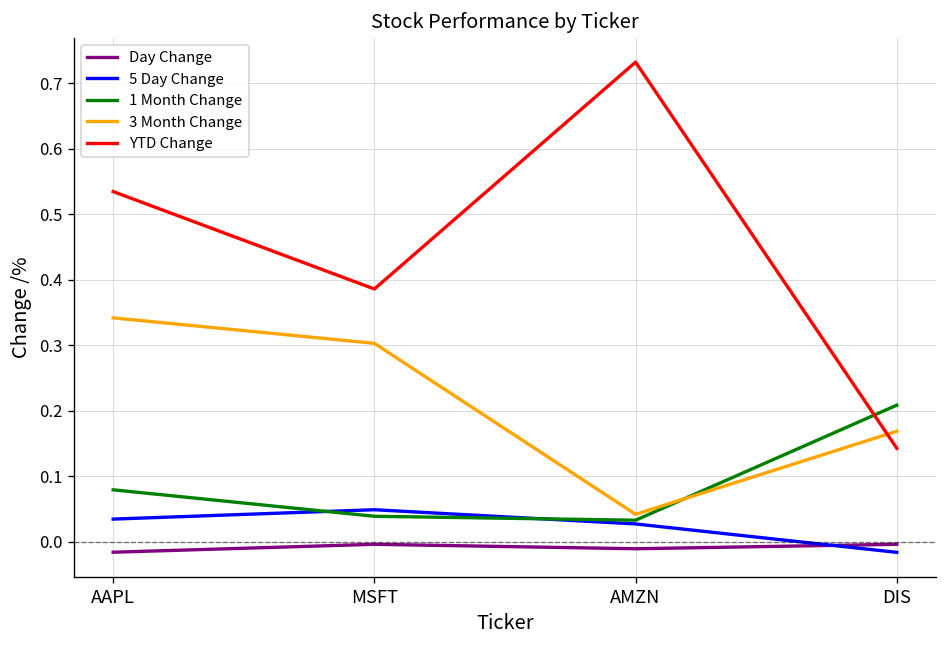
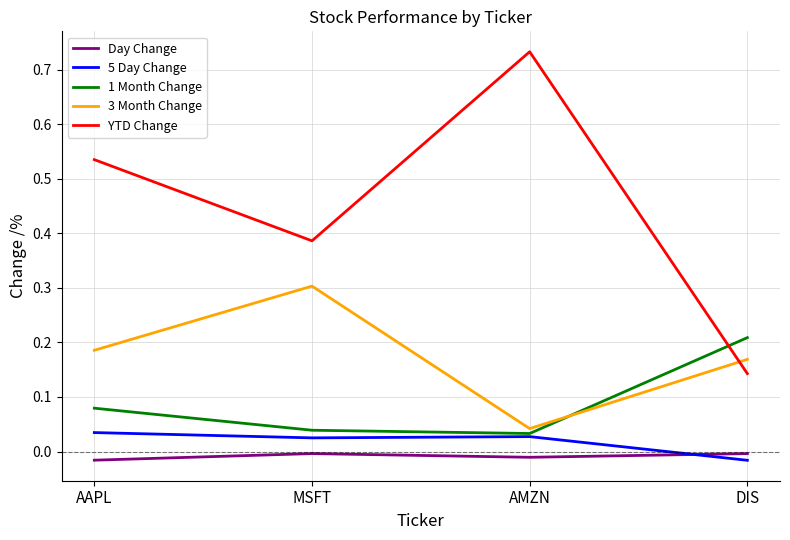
3 Month Change, AAPL: 0.34 -> 0.19
5 Day Change, MSFT: 0.05 -> 0.03
